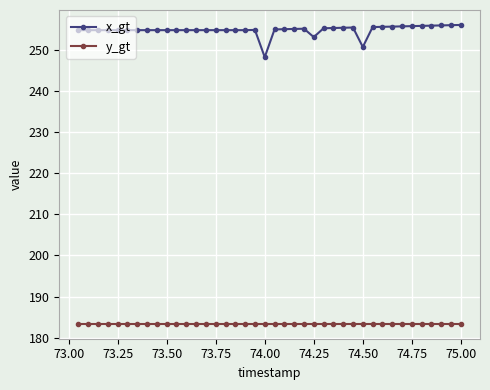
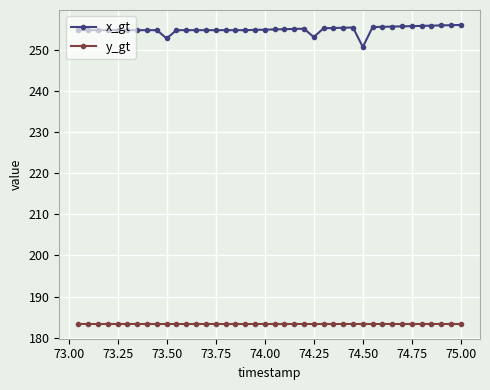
x_gt, 73.50: 255 -> 253
x_gt, 74.00: 248 -> 255
